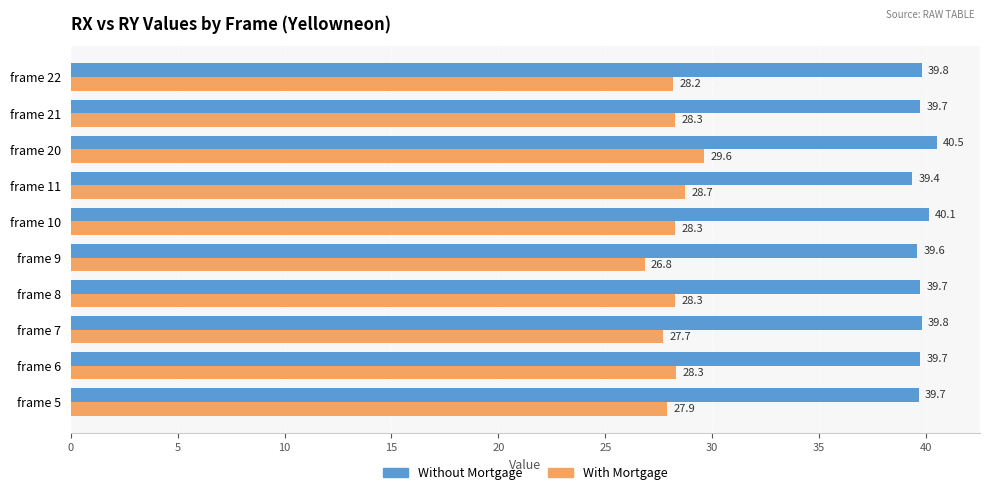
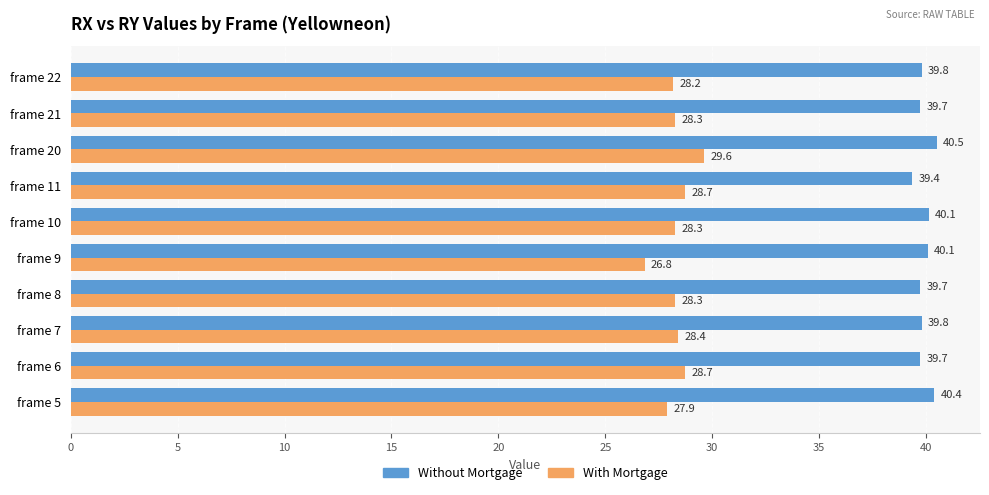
Without Mortgage, frame 9: 39.6 -> 40.1
With Mortgage, frame 7: 27.7 -> 28.4
With Mortgage, frame 6: 28.3 -> 28.7
Without Mortgage, frame 5: 39.7 -> 40.4
